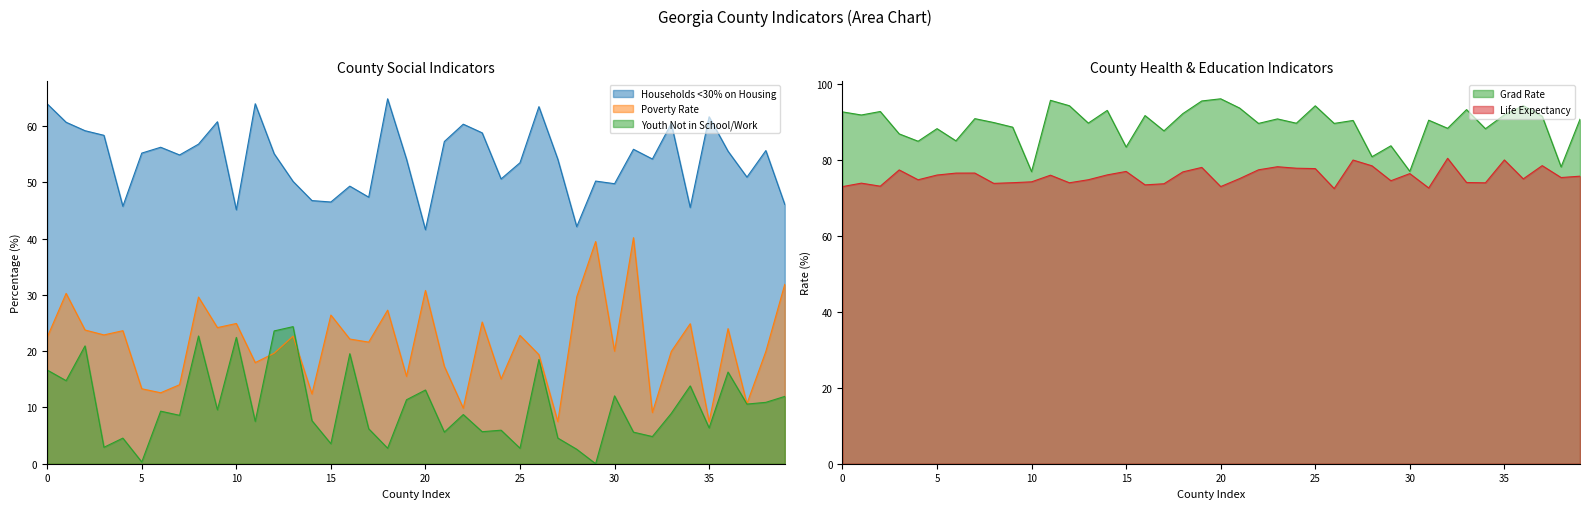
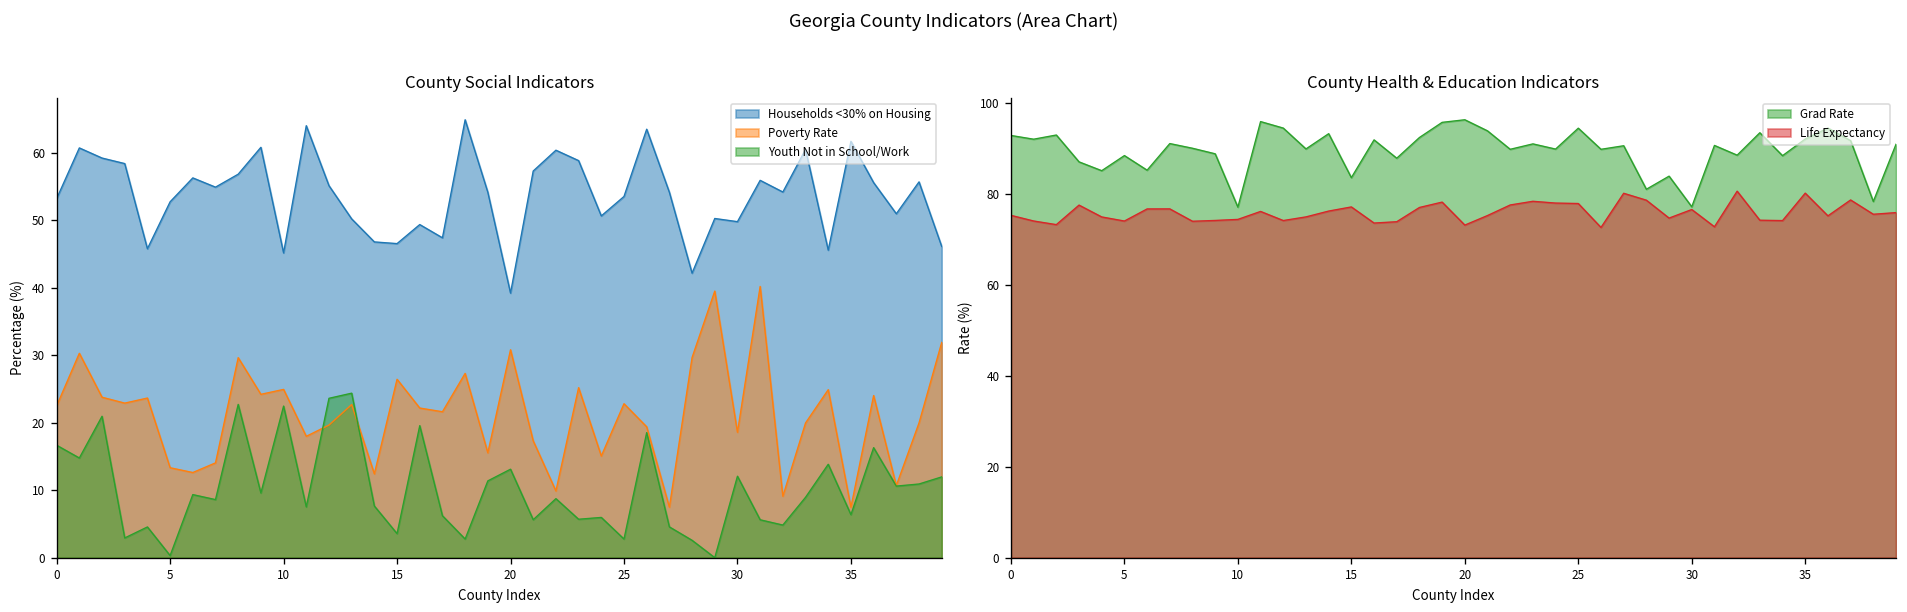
County Social Indicators, Households <30% on Housing, 0: 64 -> 53
County Social Indicators, Households <30% on Housing, 5: 55 -> 53
County Social Indicators, Households <30% on Housing, 20: 42 -> 39
County Social Indicators, Poverty Rate, 30: 20 -> 19
County Health & Education Indicators, Life Expectancy, 0: 73 -> 75
County Health & Education Indicators, Life Expectancy, 5: 76 -> 74
